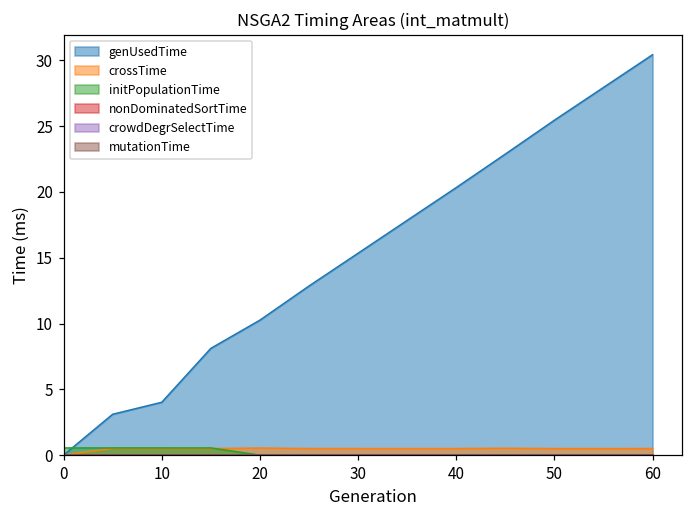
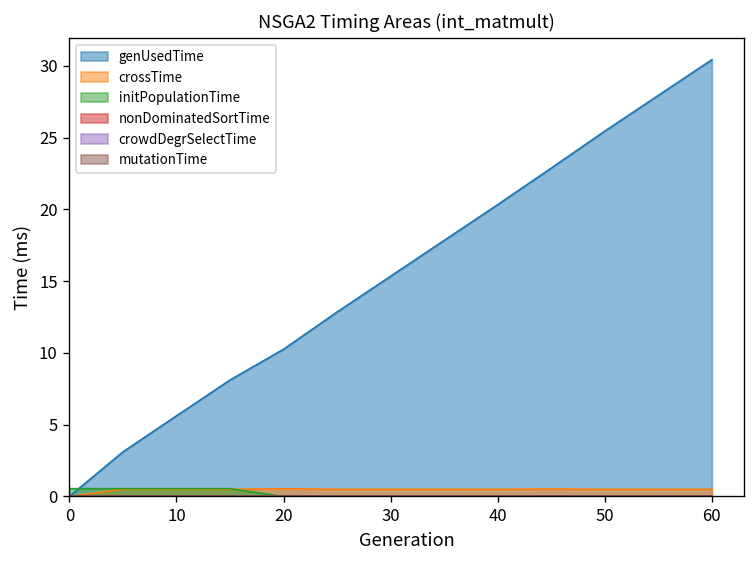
genUsedTime, 10: 4.0 -> 5.6
